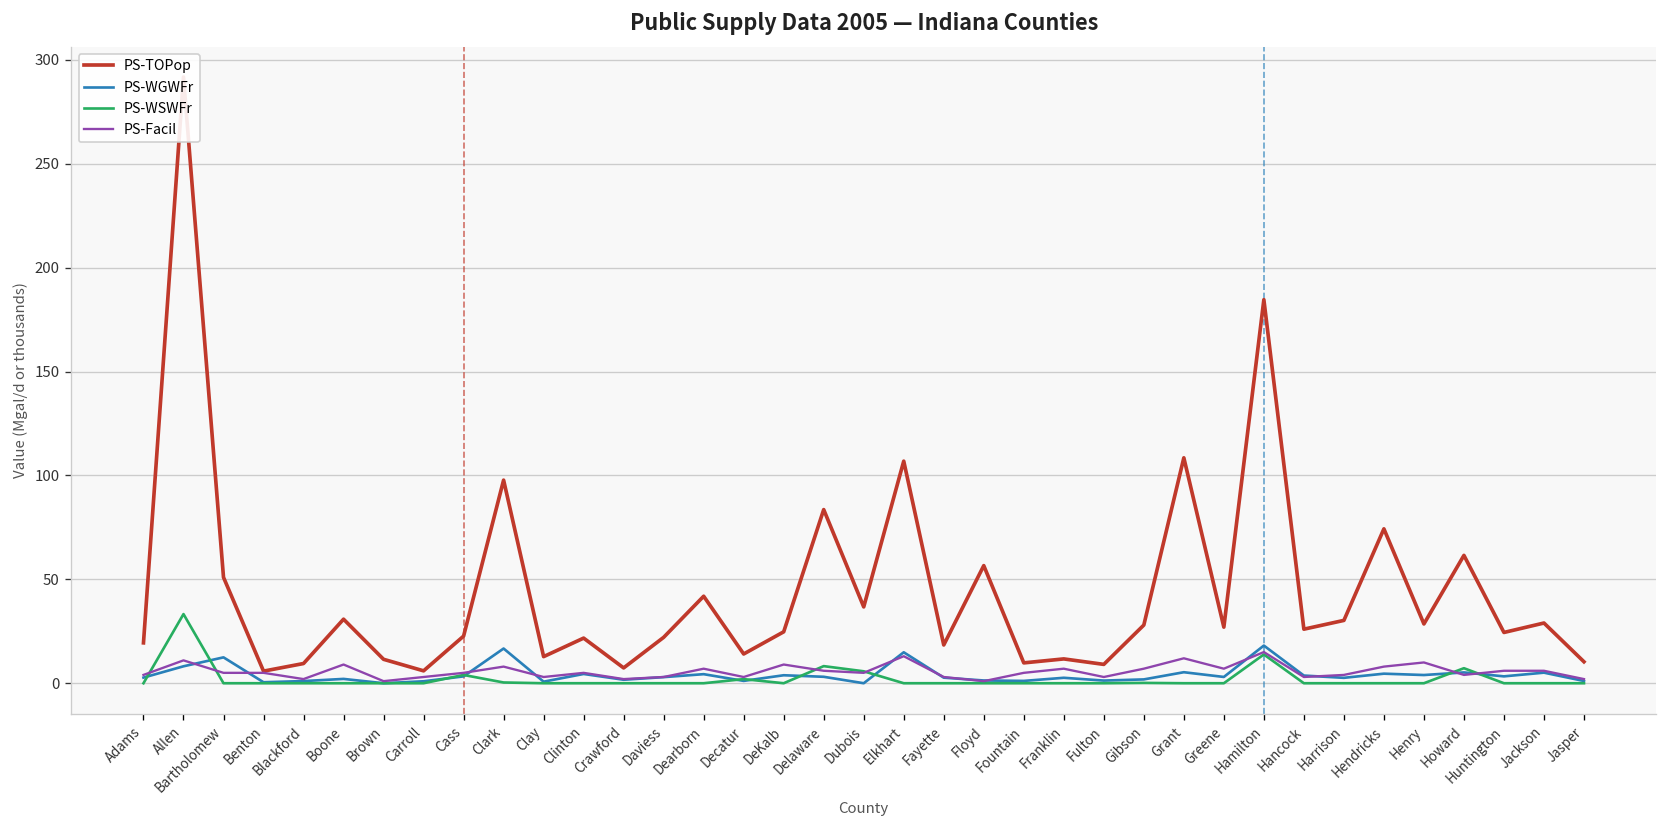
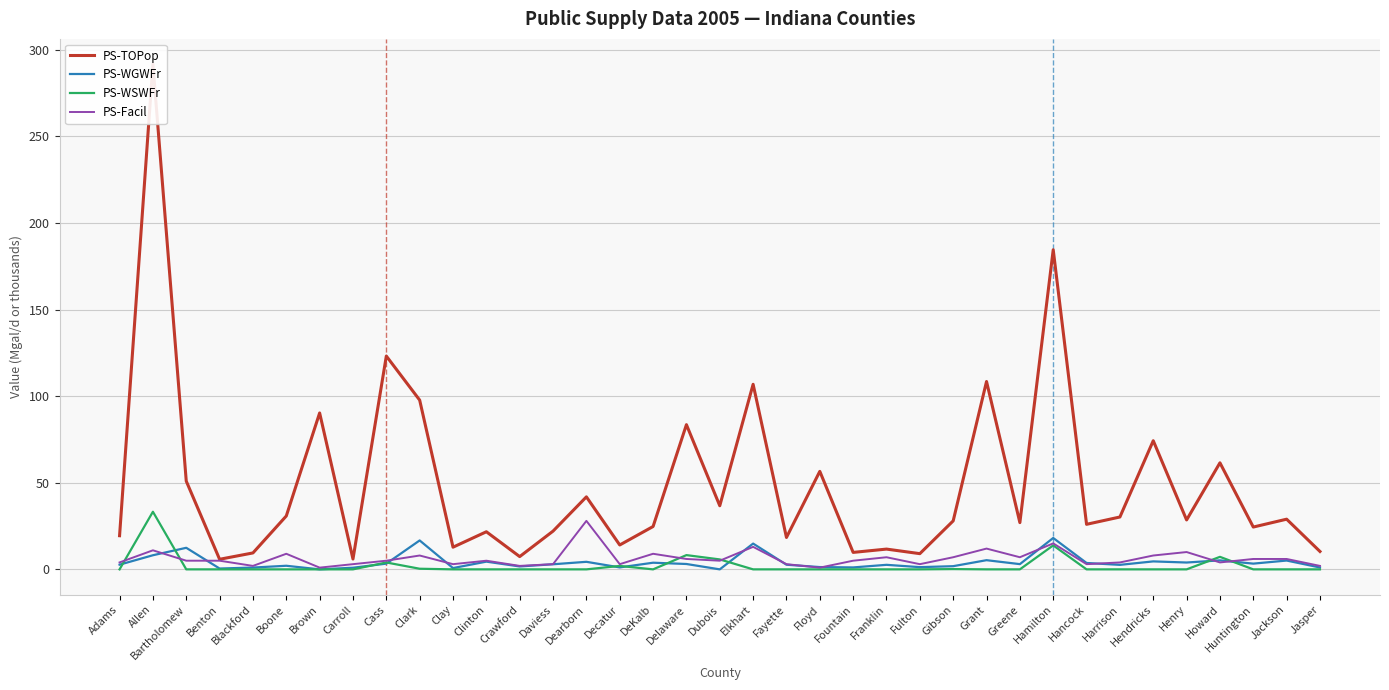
PS-TOPop, Brown: 12 -> 90
PS-TOPop, Cass: 23 -> 123
PS-Facil, Dearborn: 7 -> 28
